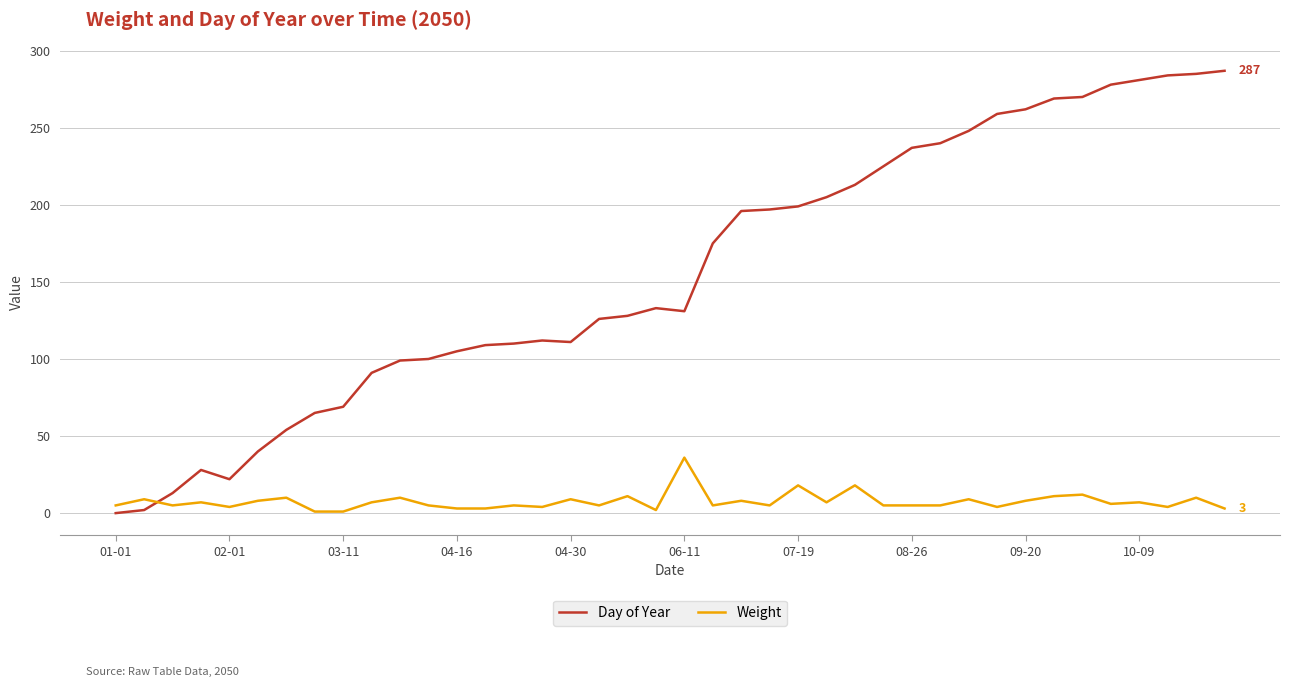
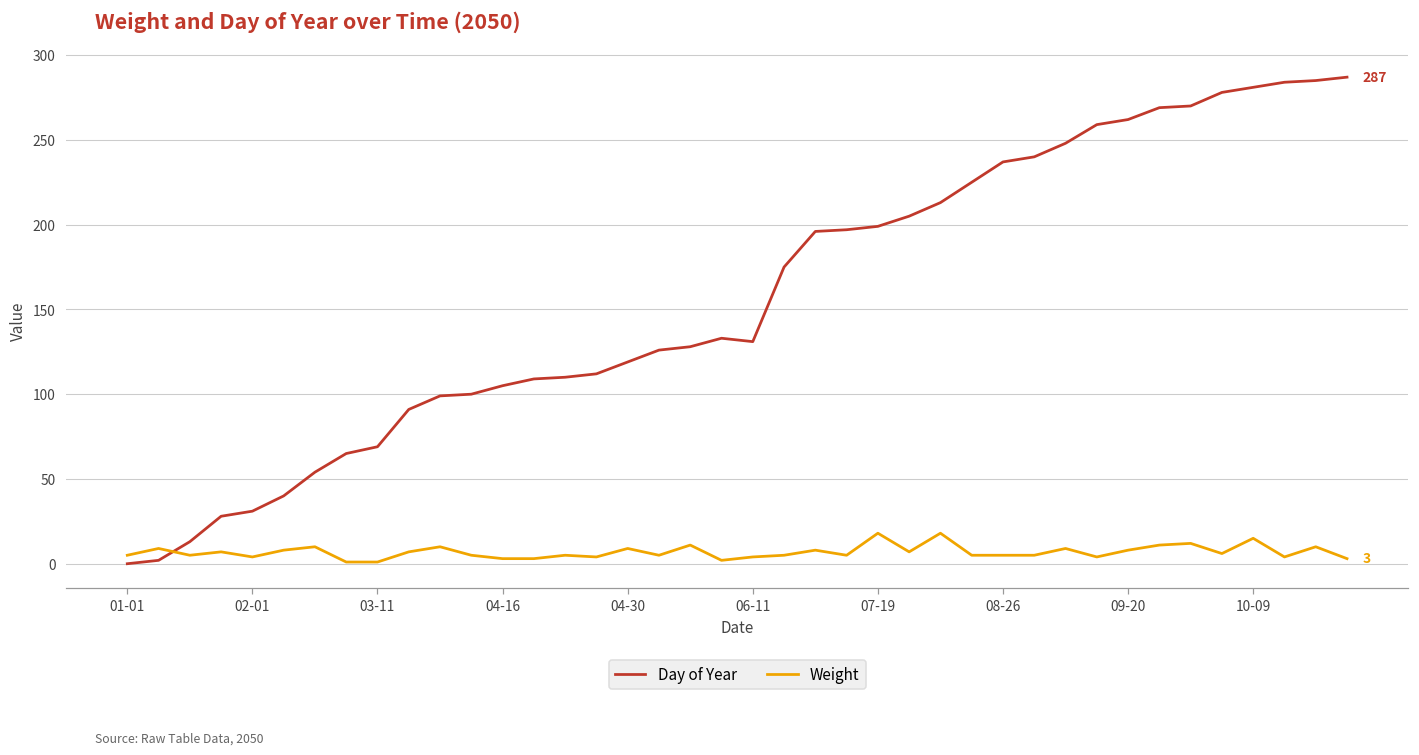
Day of Year, 02-01: 22 -> 31
Day of Year, 04-30: 111 -> 119
Weight, 06-11: 36 -> 4
Weight, 10-09: 7 -> 15
